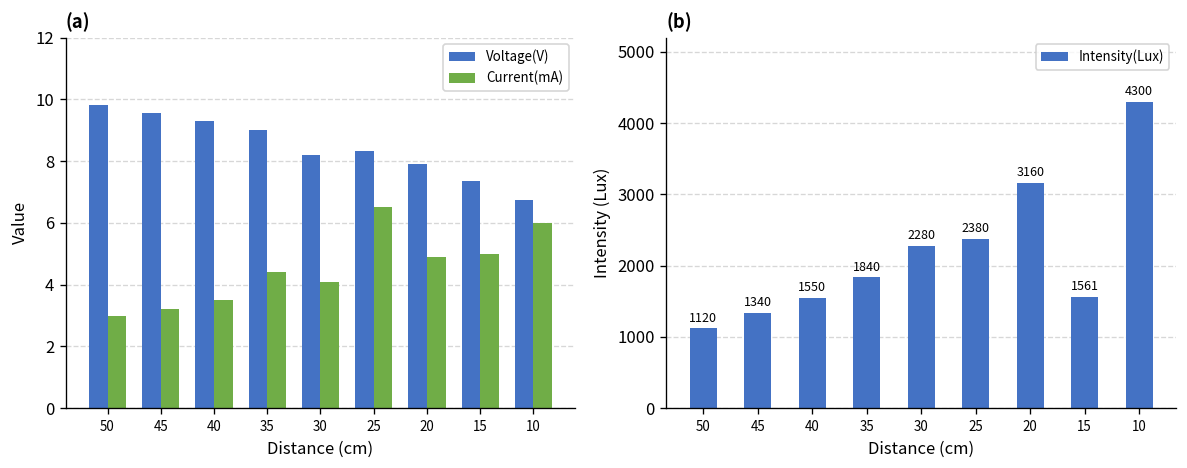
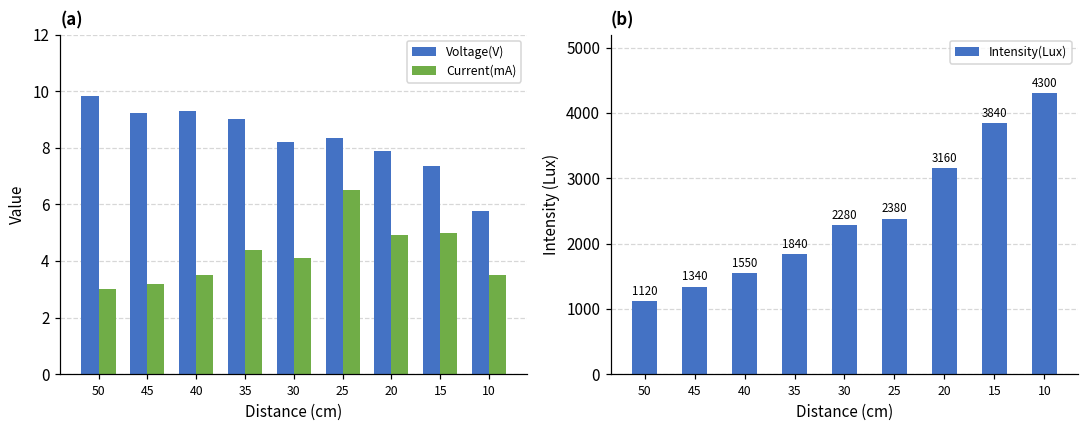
(a), Voltage(V), 45: 9.6 -> 9.2
(a), Voltage(V), 10: 6.8 -> 5.8
(a), Current(mA), 10: 6.0 -> 3.5
(b), 15: 1561 -> 3840
